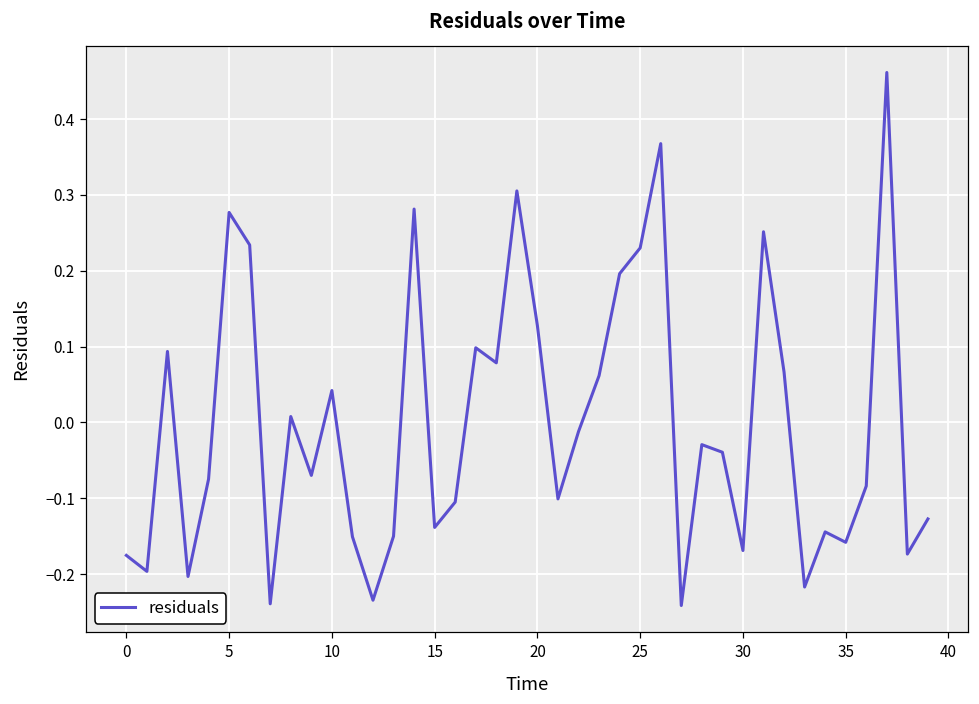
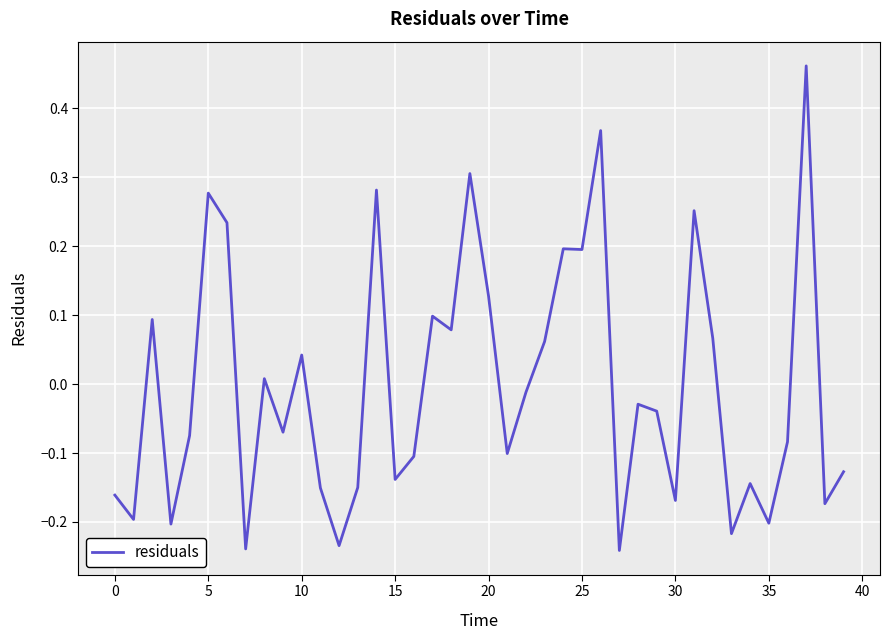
0: -0.18 -> -0.16
25: 0.23 -> 0.20
35: -0.16 -> -0.20
